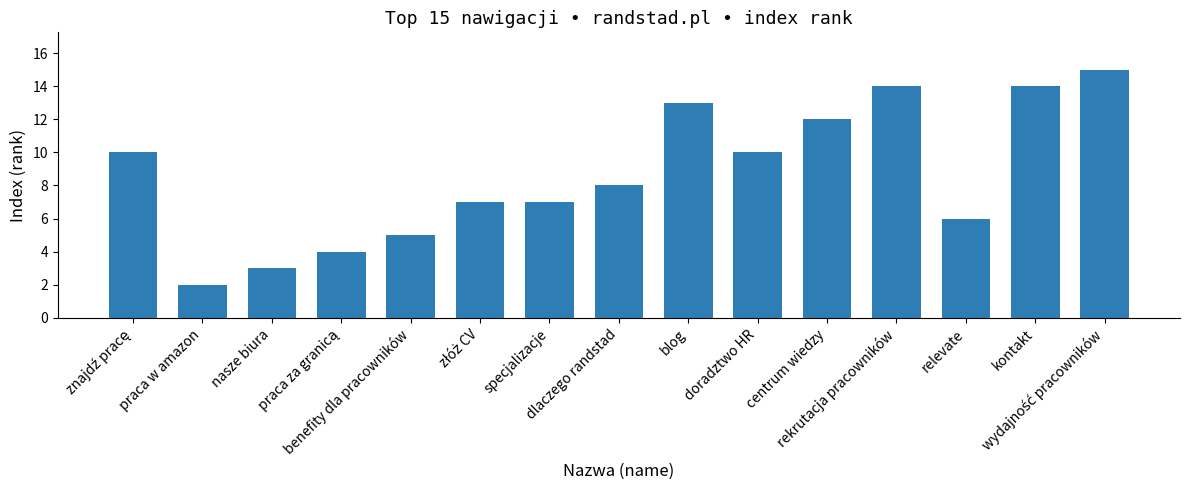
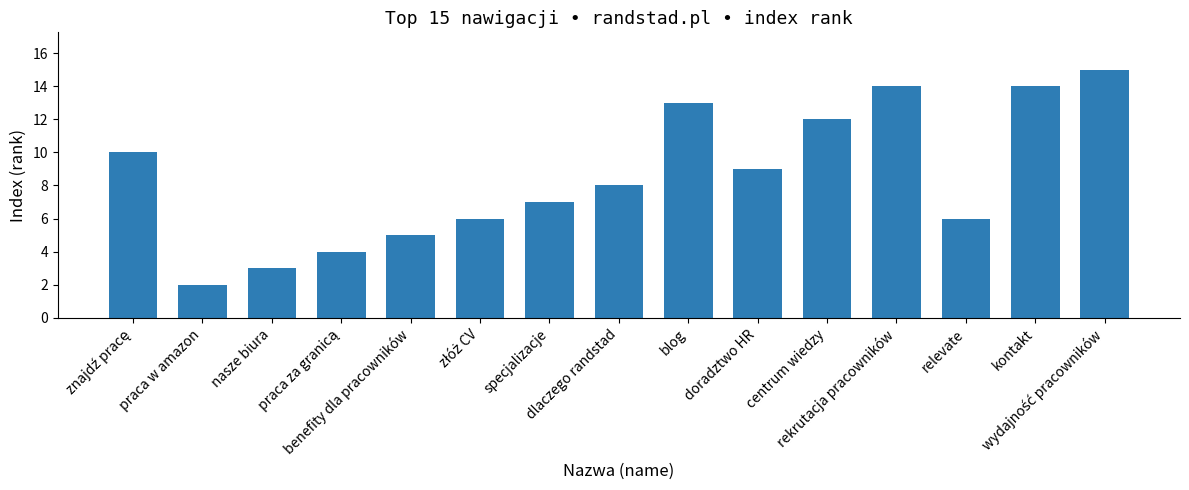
złóż CV: 7 -> 6
doradztwo HR: 10 -> 9
